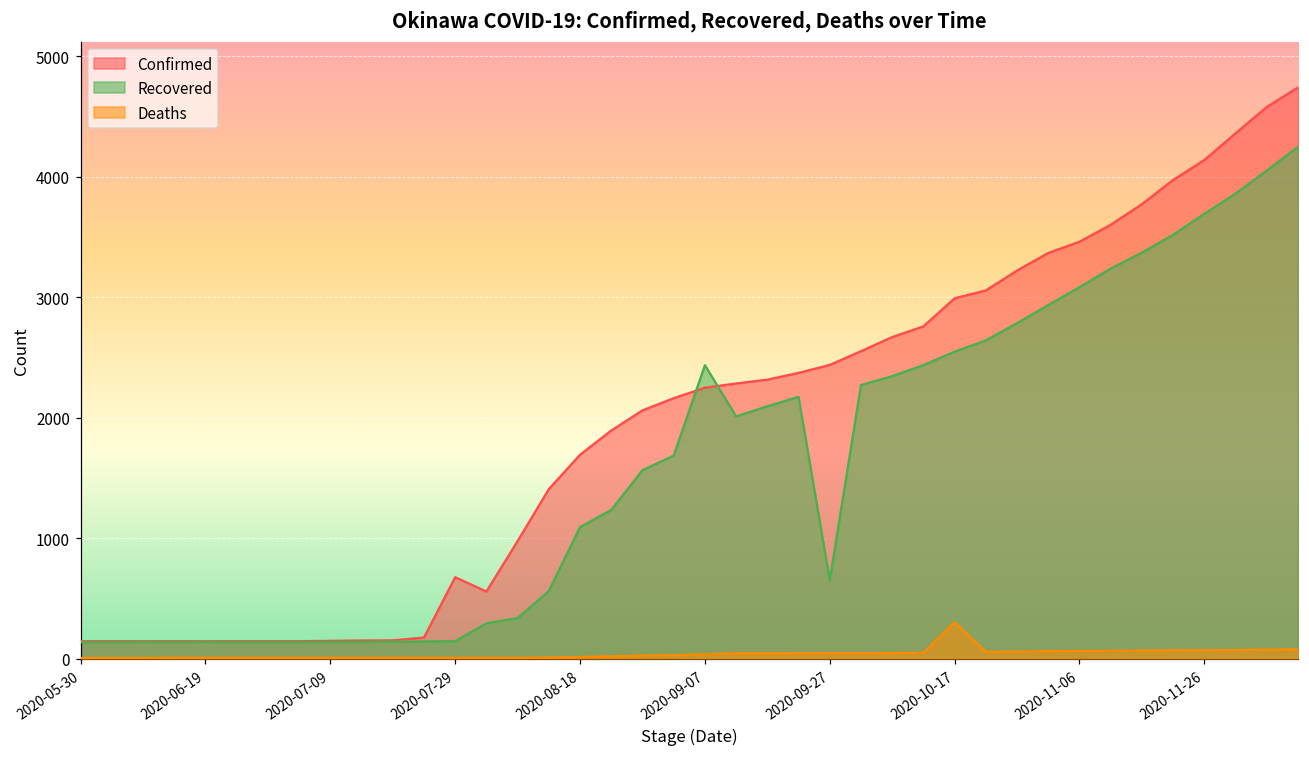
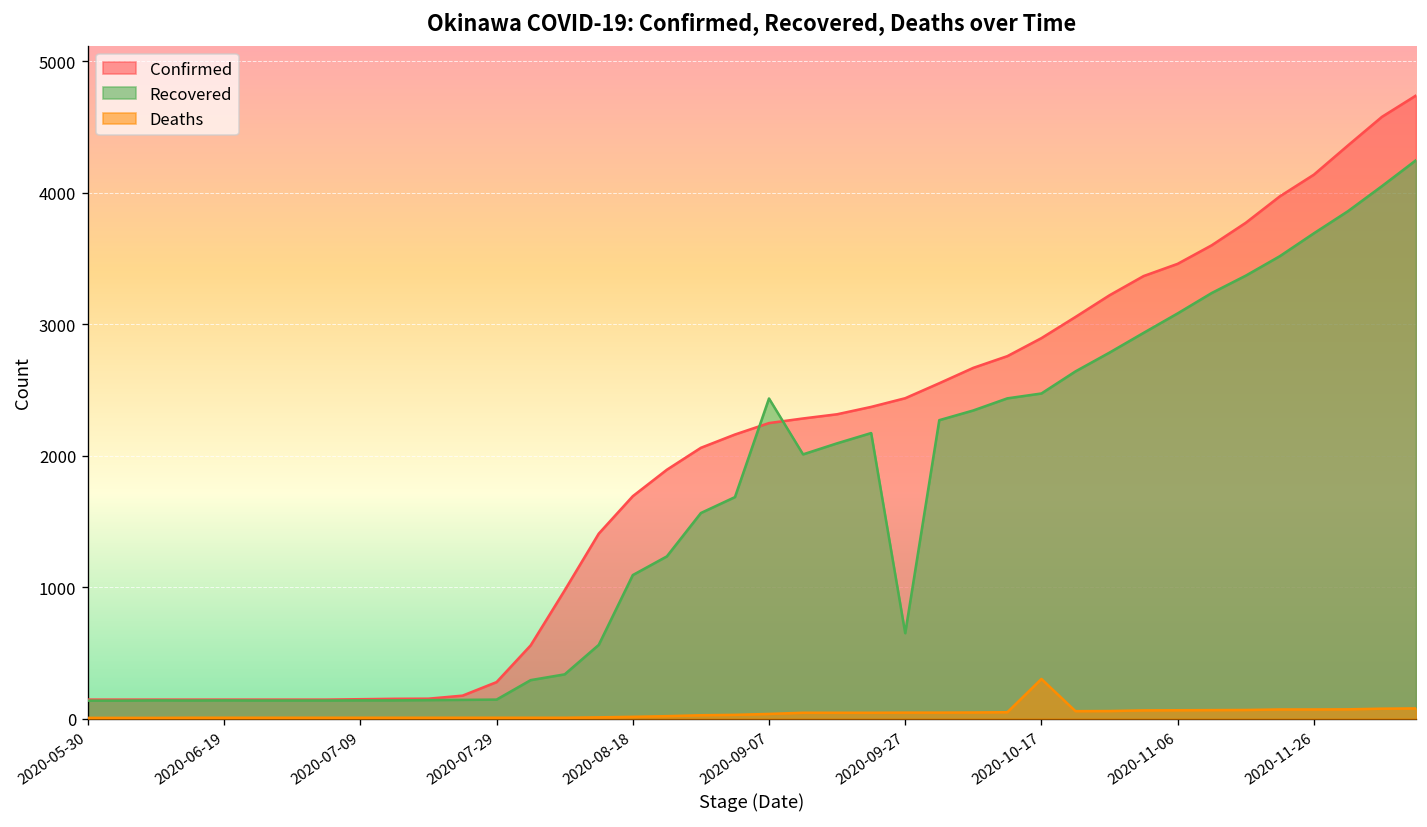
Confirmed, 2020-07-29: 680 -> 280
Confirmed, 2020-10-17: 2990 -> 2890
Recovered, 2020-10-17: 2550 -> 2470
